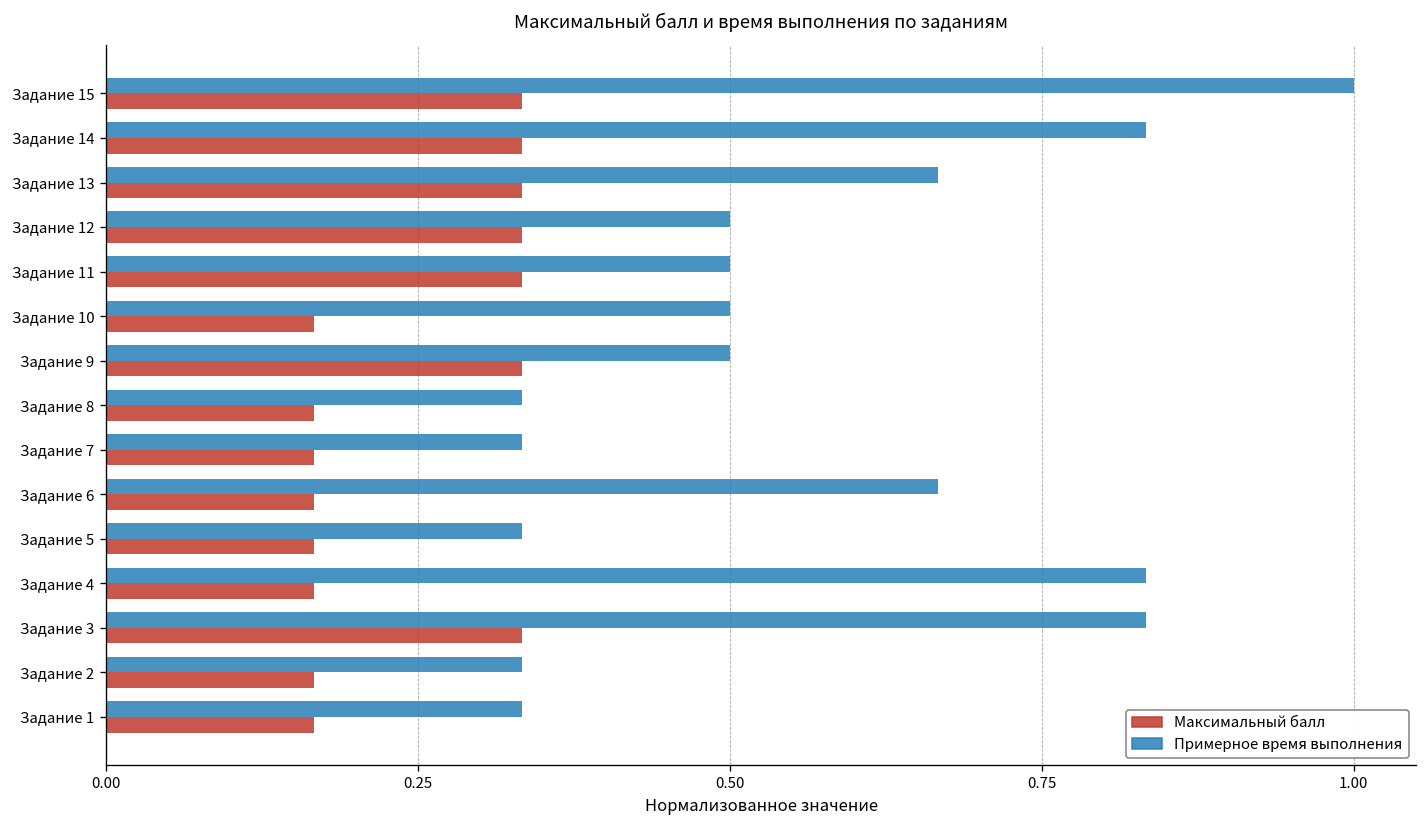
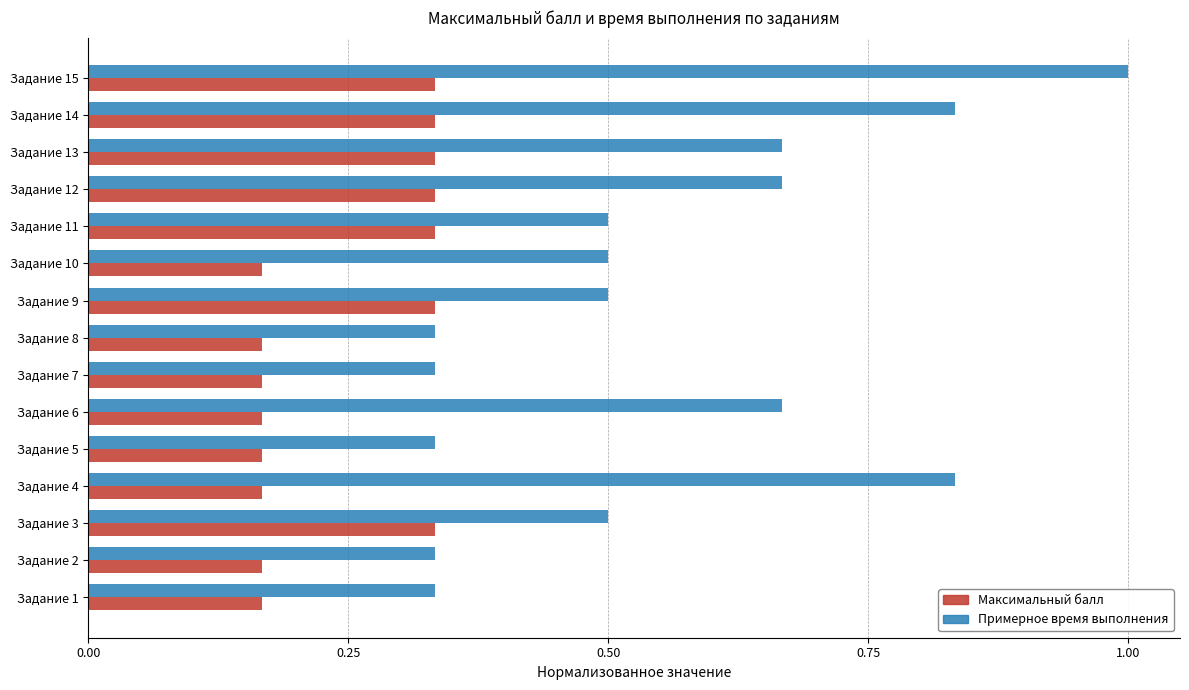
Примерное время выполнения, Задание 12: 0.500 -> 0.667
Примерное время выполнения, Задание 3: 0.833 -> 0.500
